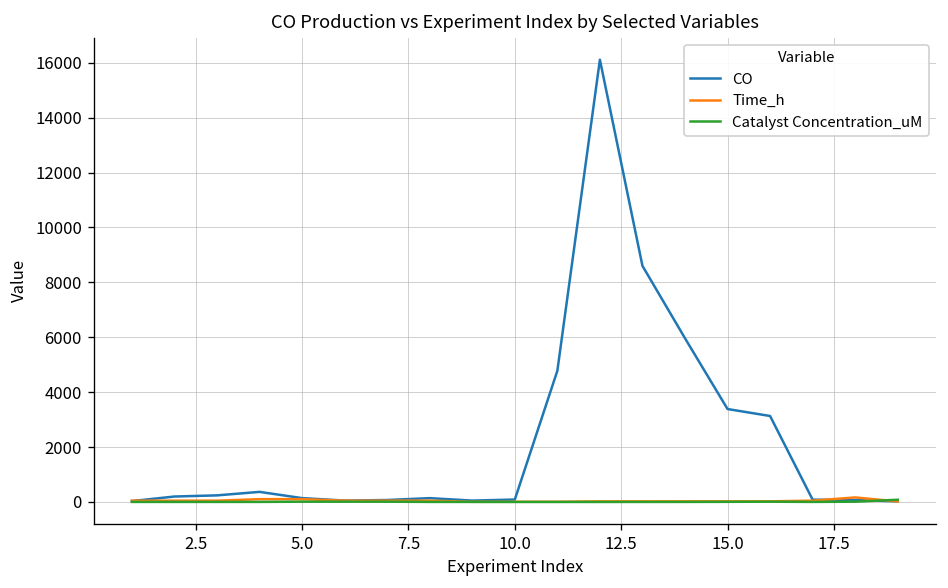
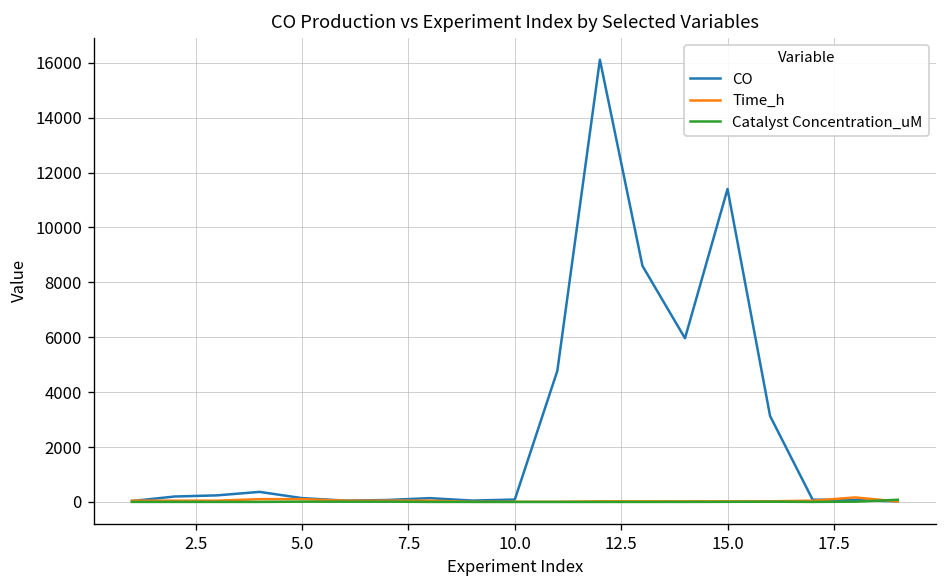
CO, 15.0: 3400 -> 11400
